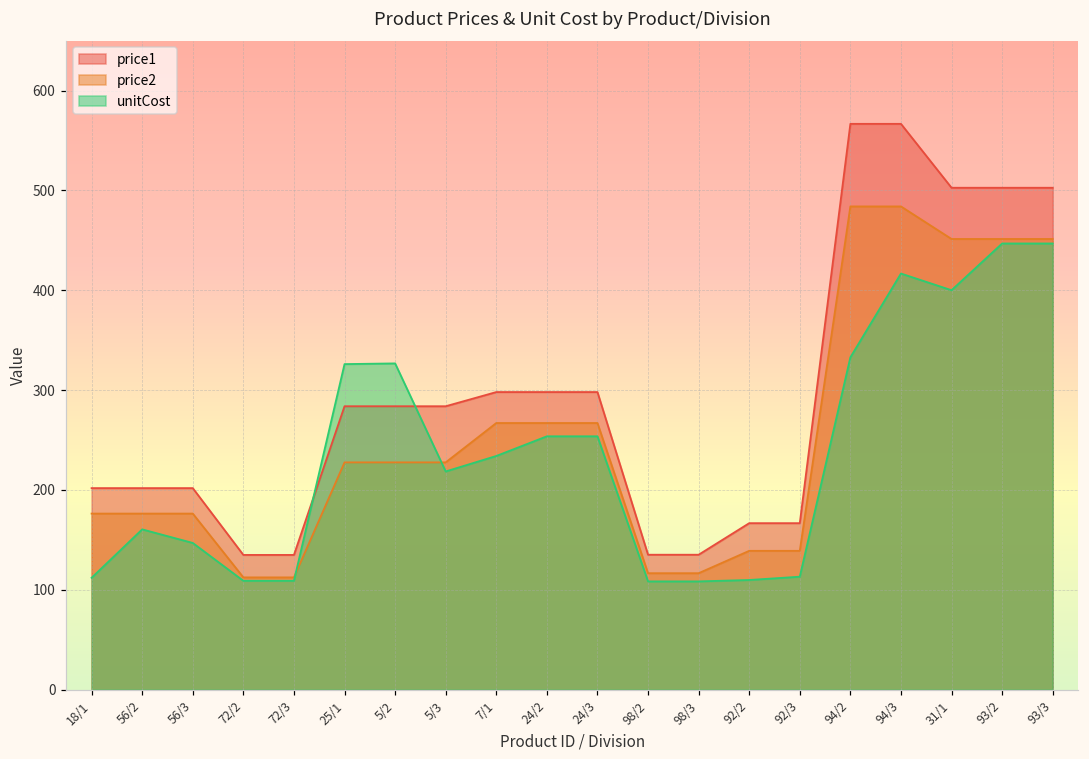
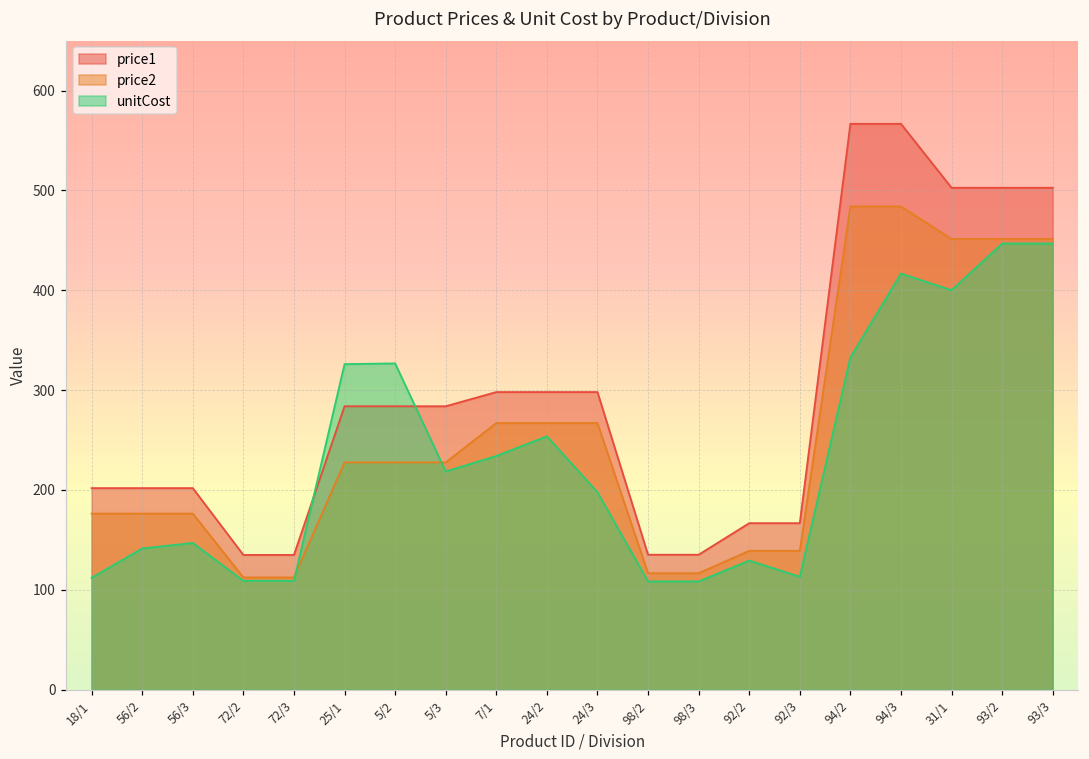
unitCost, 56/2: 160 -> 140
unitCost, 24/3: 250 -> 200
unitCost, 92/2: 110 -> 130
